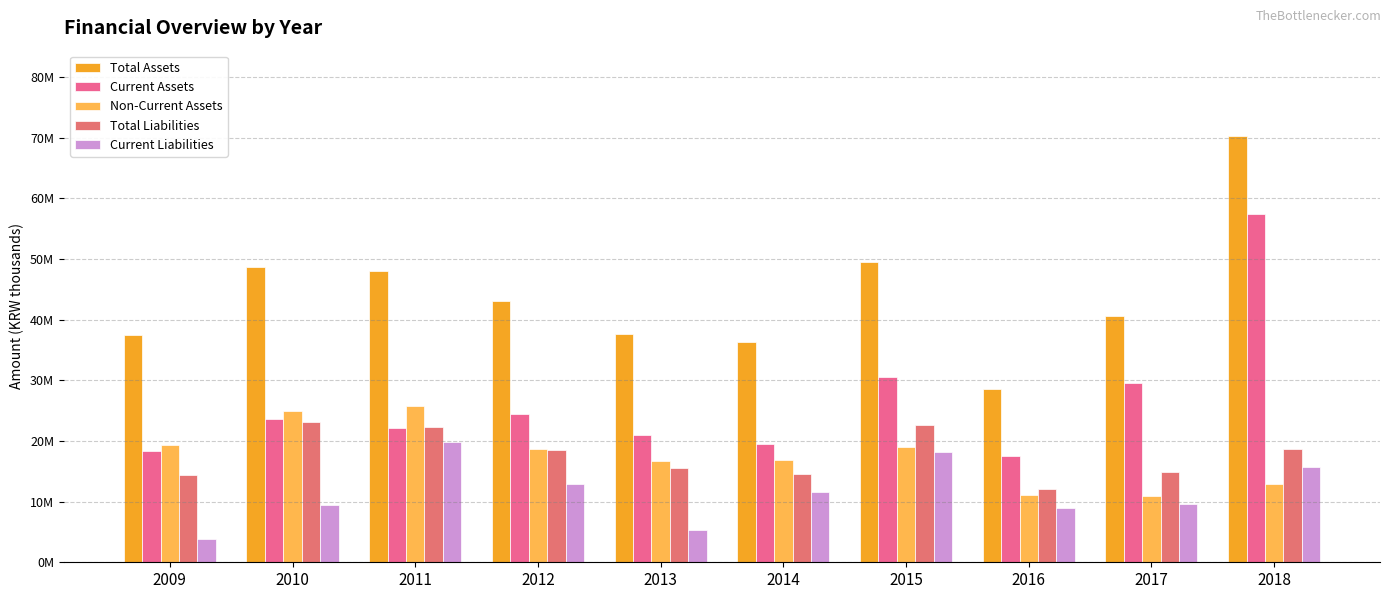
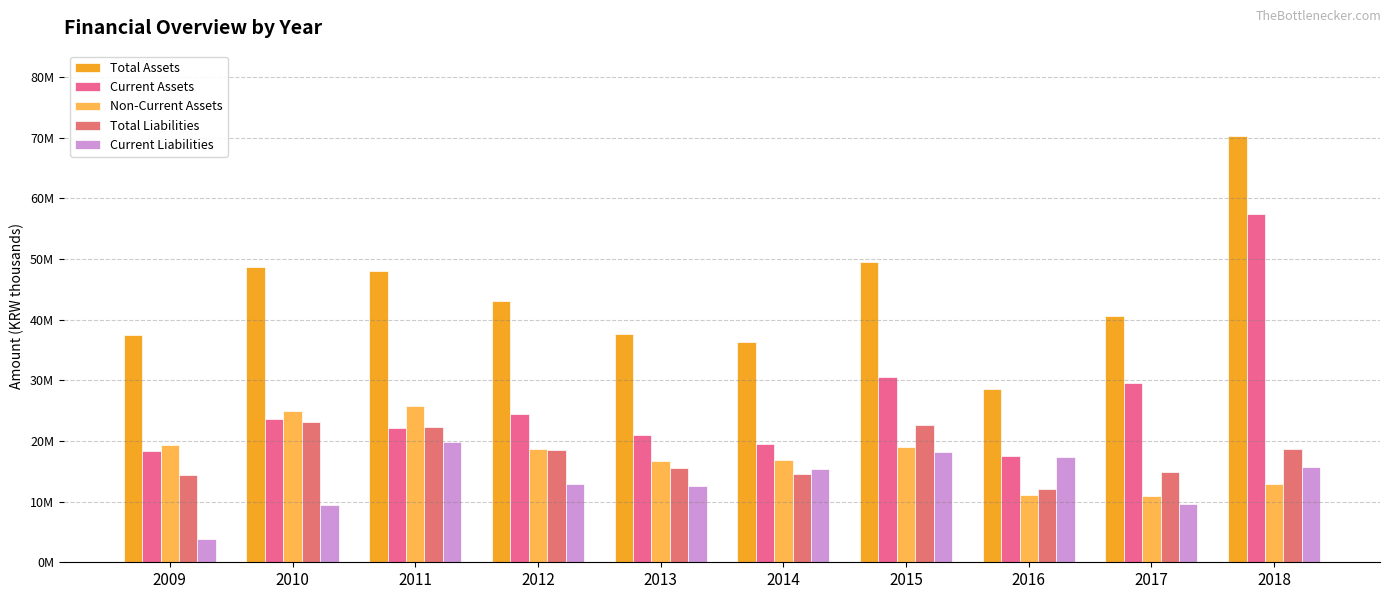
Current Liabilities, 2013: 5000000 -> 13000000
Current Liabilities, 2014: 12000000 -> 15000000
Current Liabilities, 2016: 9000000 -> 17000000
